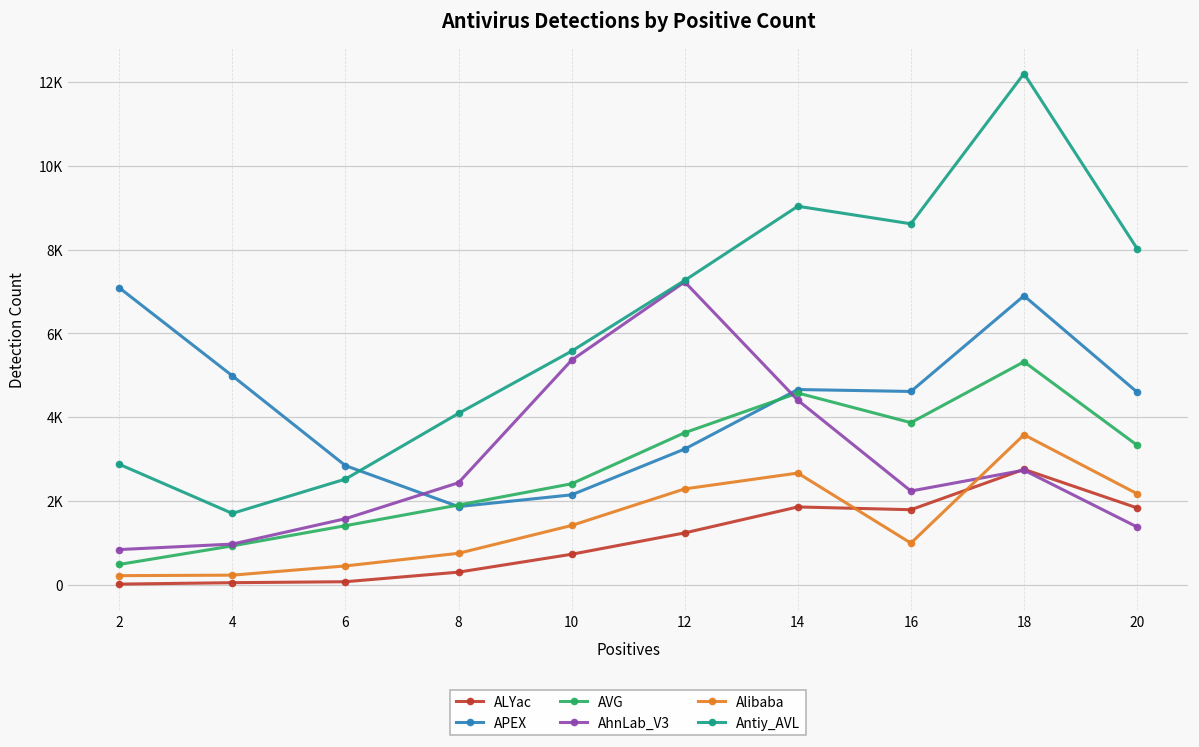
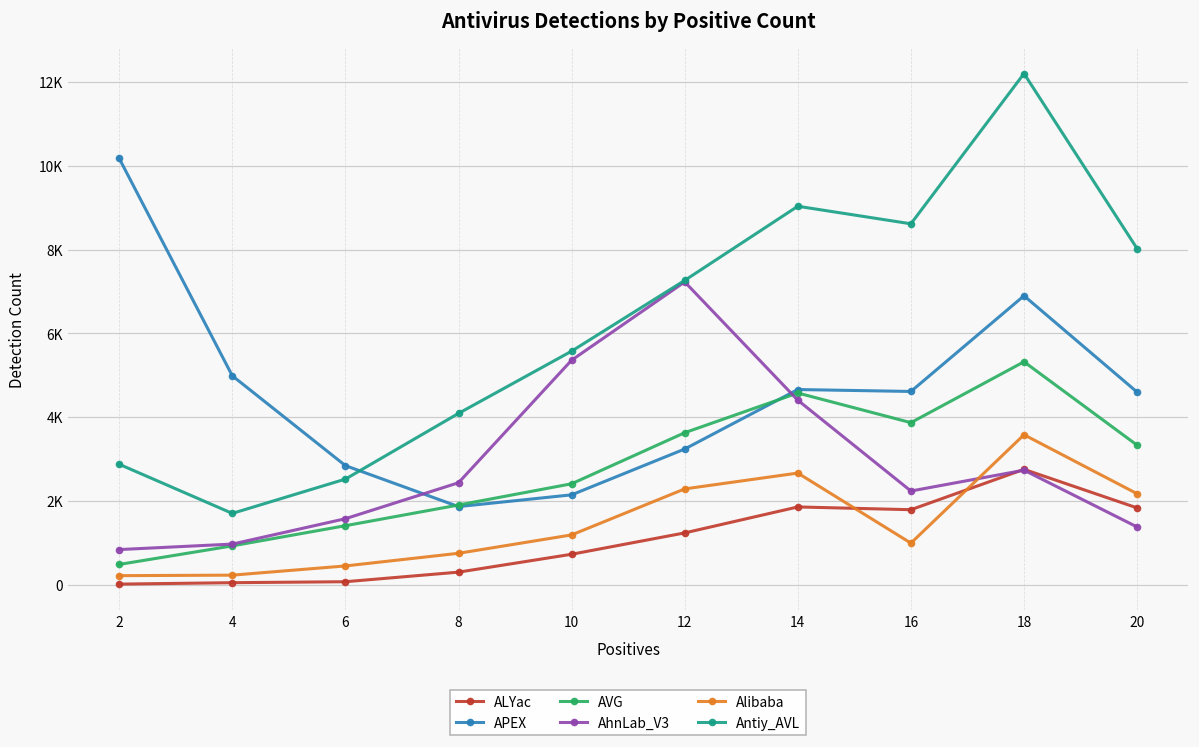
APEX, 2: 7100 -> 10200
Alibaba, 10: 1400 -> 1200
